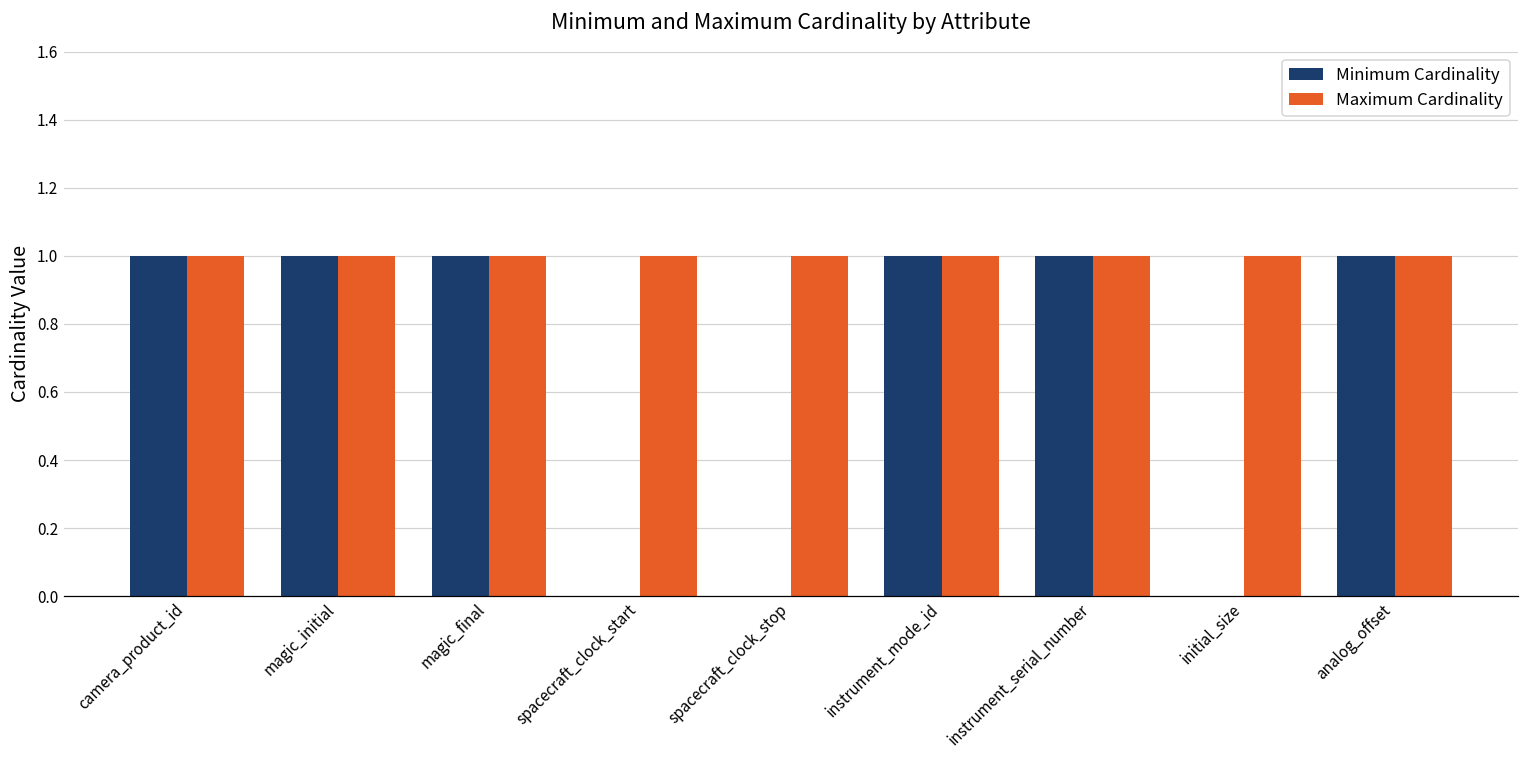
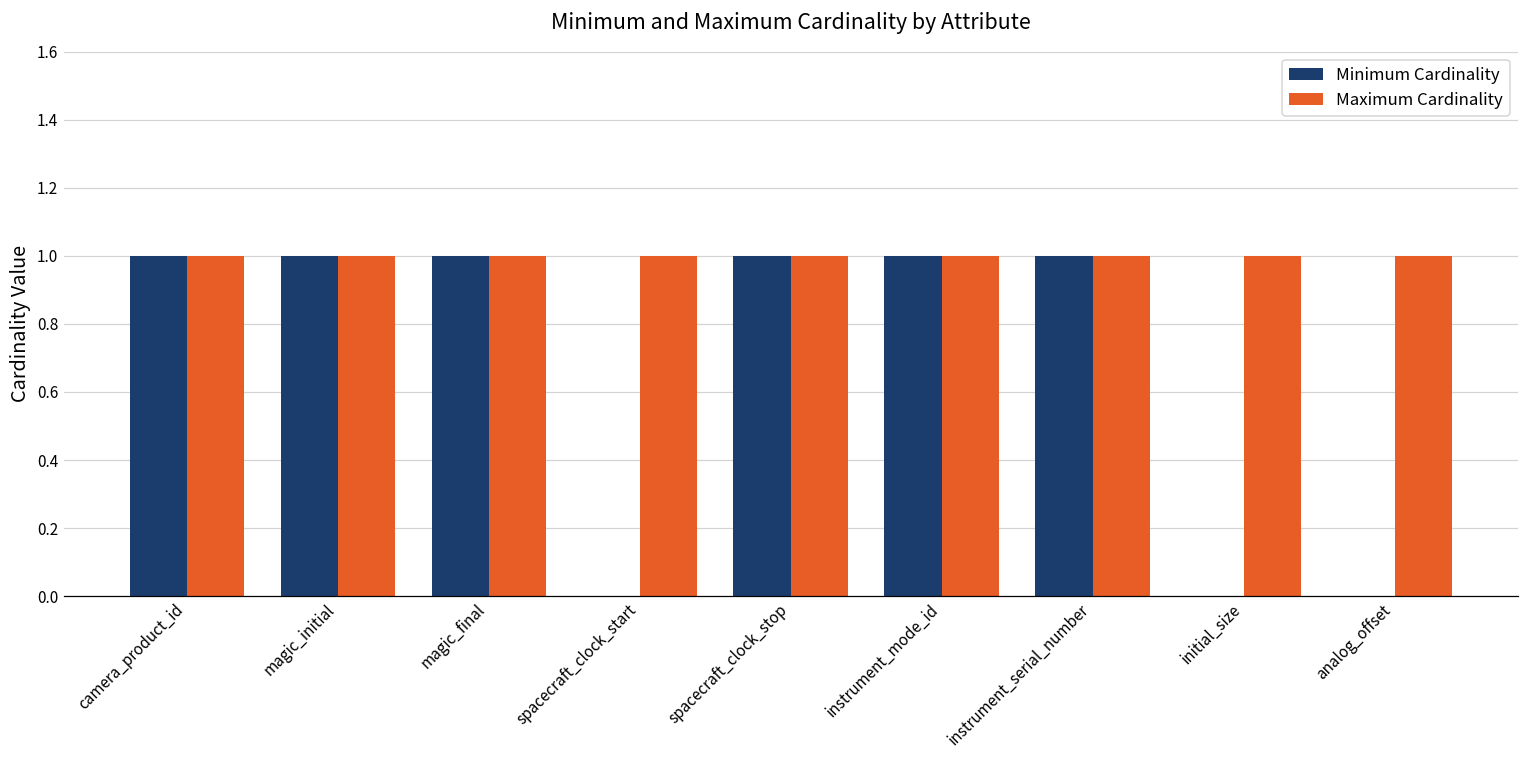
Minimum Cardinality, spacecraft_clock_stop: 0 -> 1
Minimum Cardinality, analog_offset: 1 -> 0
